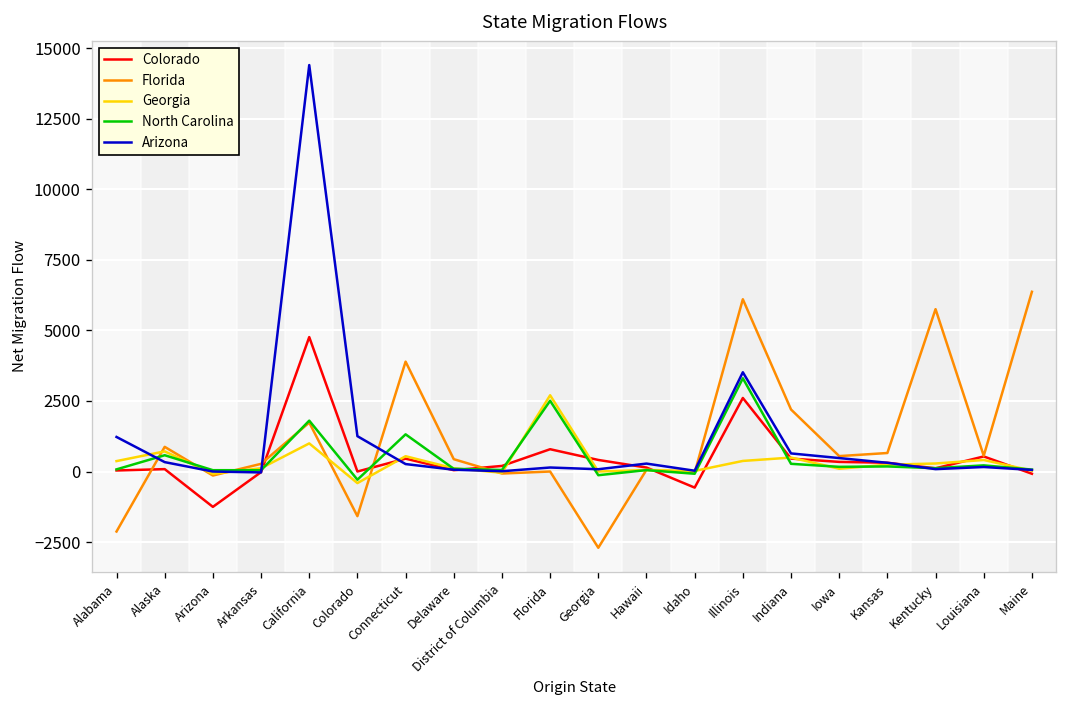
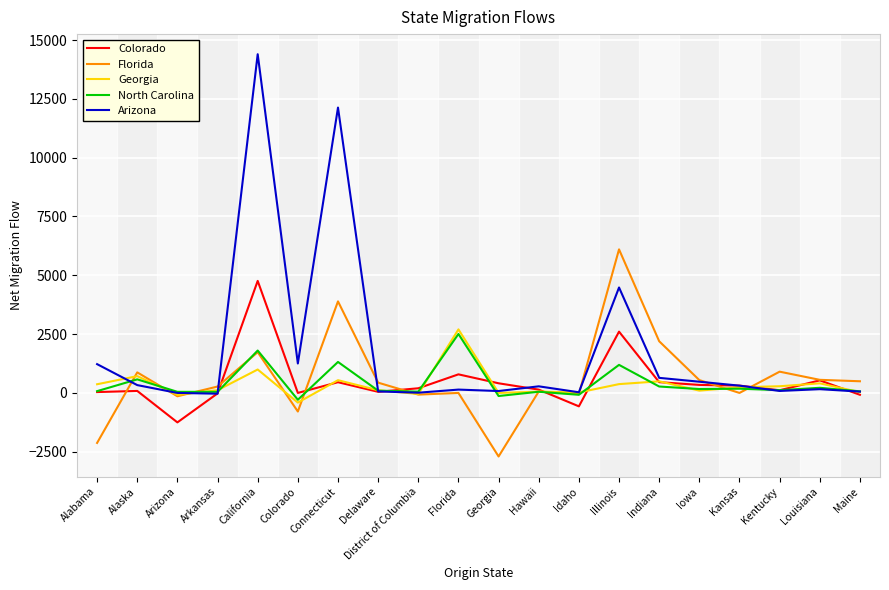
Florida, Colorado: -1600 -> -800
Arizona, Connecticut: 300 -> 12100
North Carolina, Illinois: 3300 -> 1200
Arizona, Illinois: 3500 -> 4500
Florida, Kansas: 700 -> 0
Florida, Kentucky: 5800 -> 900
Florida, Maine: 6400 -> 500
